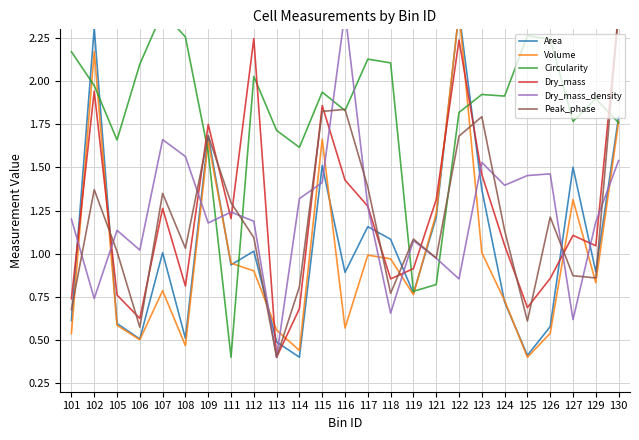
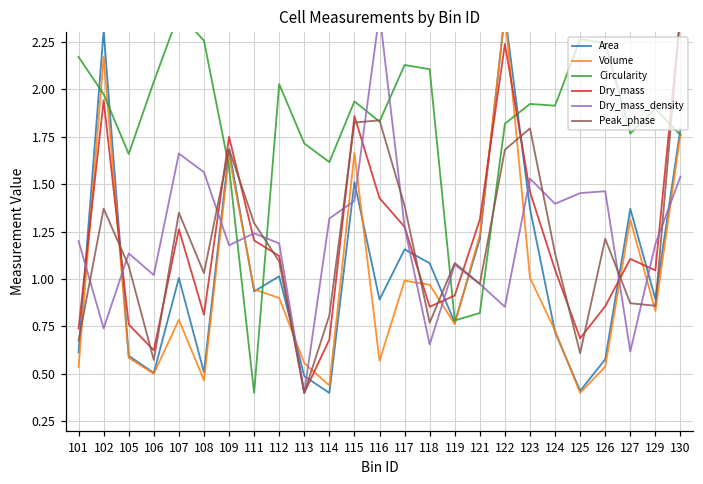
Peak_phase, 105: 1.01 -> 1.07
Circularity, 106: 2.10 -> 2.04
Dry_mass, 112: 2.25 -> 1.12
Area, 127: 1.50 -> 1.37
